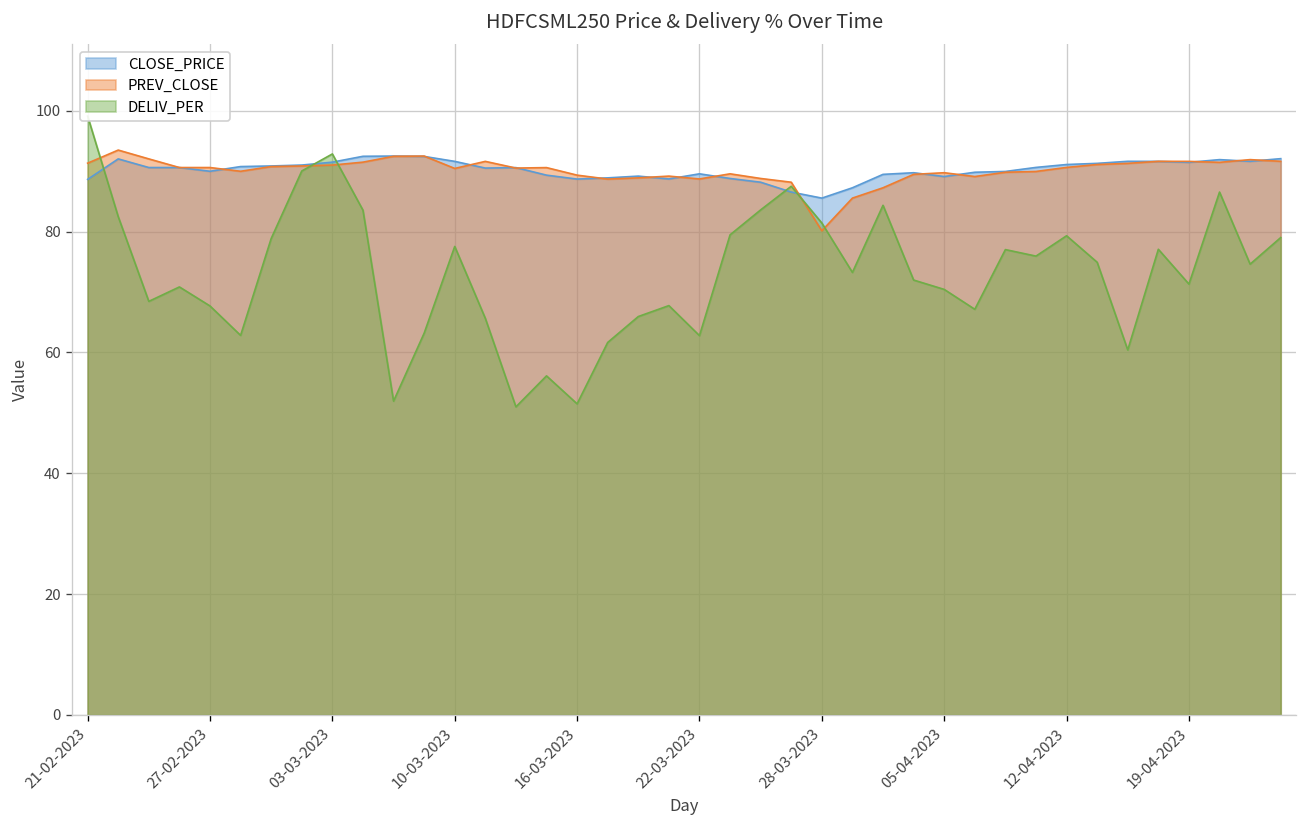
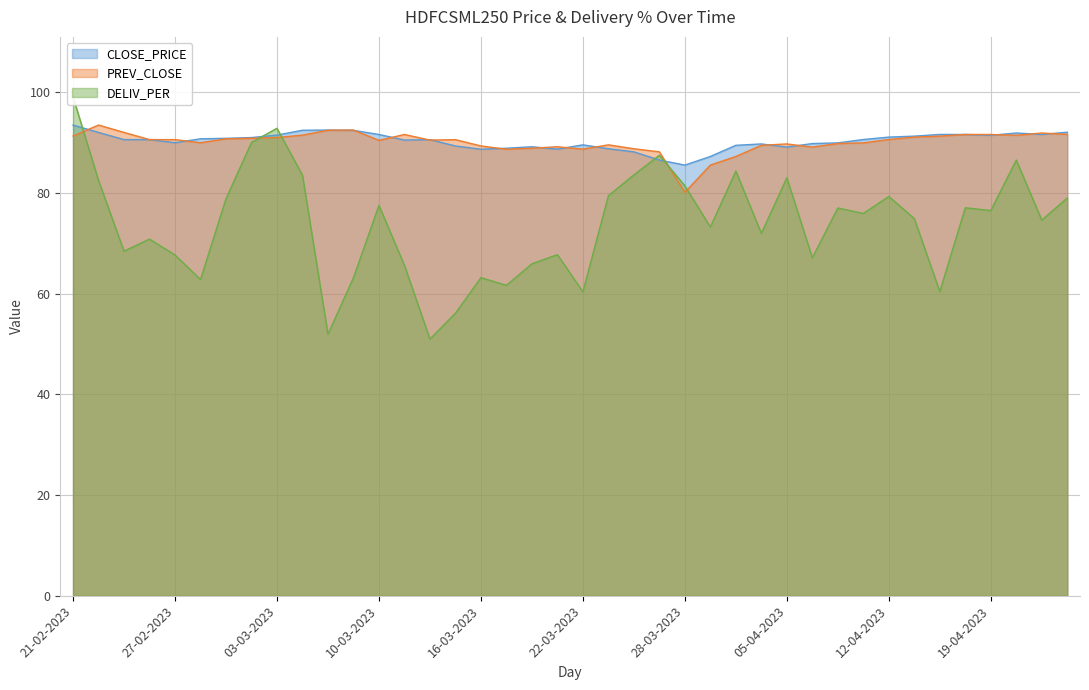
CLOSE_PRICE, 21-02-2023: 89 -> 93
DELIV_PER, 16-03-2023: 51 -> 63
DELIV_PER, 22-03-2023: 63 -> 60
DELIV_PER, 05-04-2023: 70 -> 83
DELIV_PER, 19-04-2023: 71 -> 77
